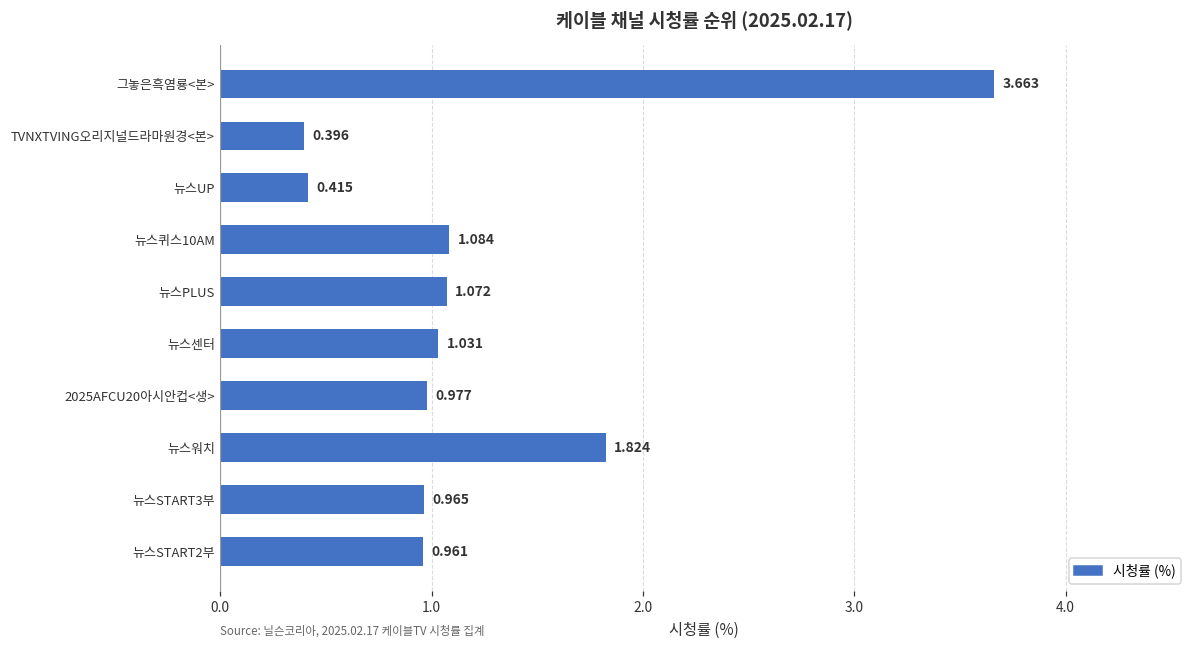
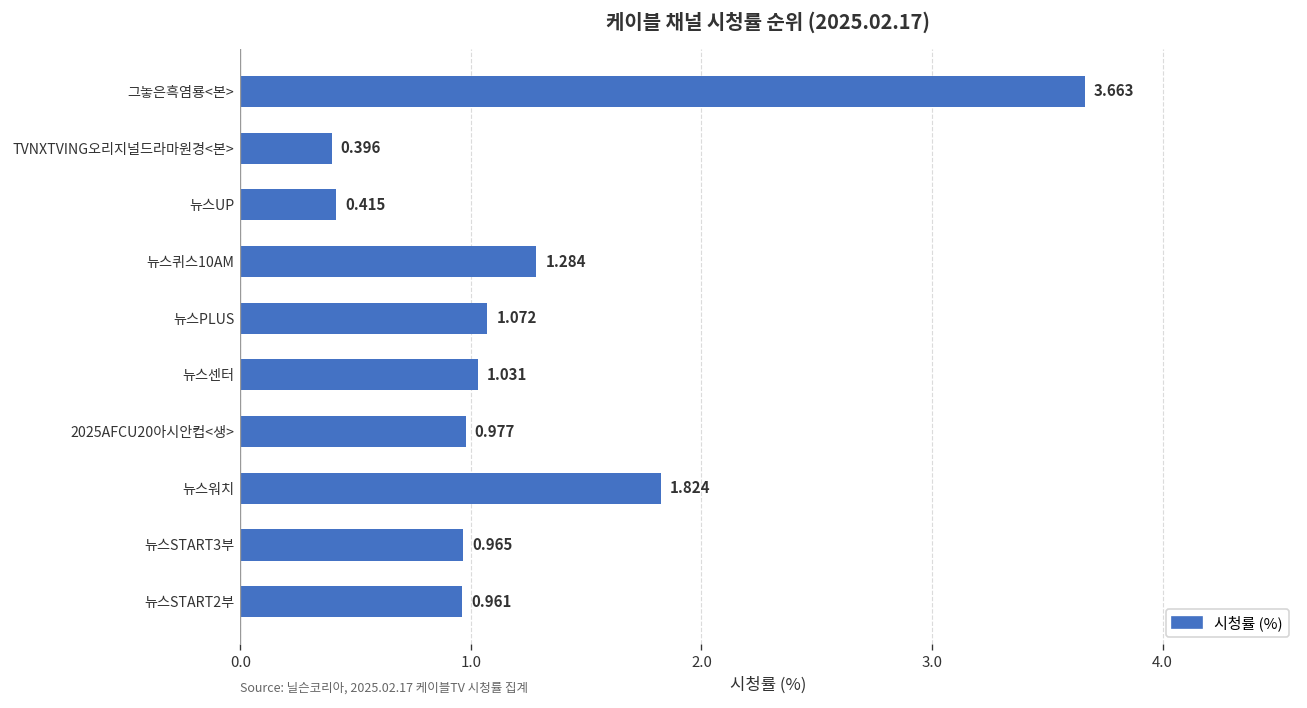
뉴스퀴스10AM: 1.084 -> 1.284
